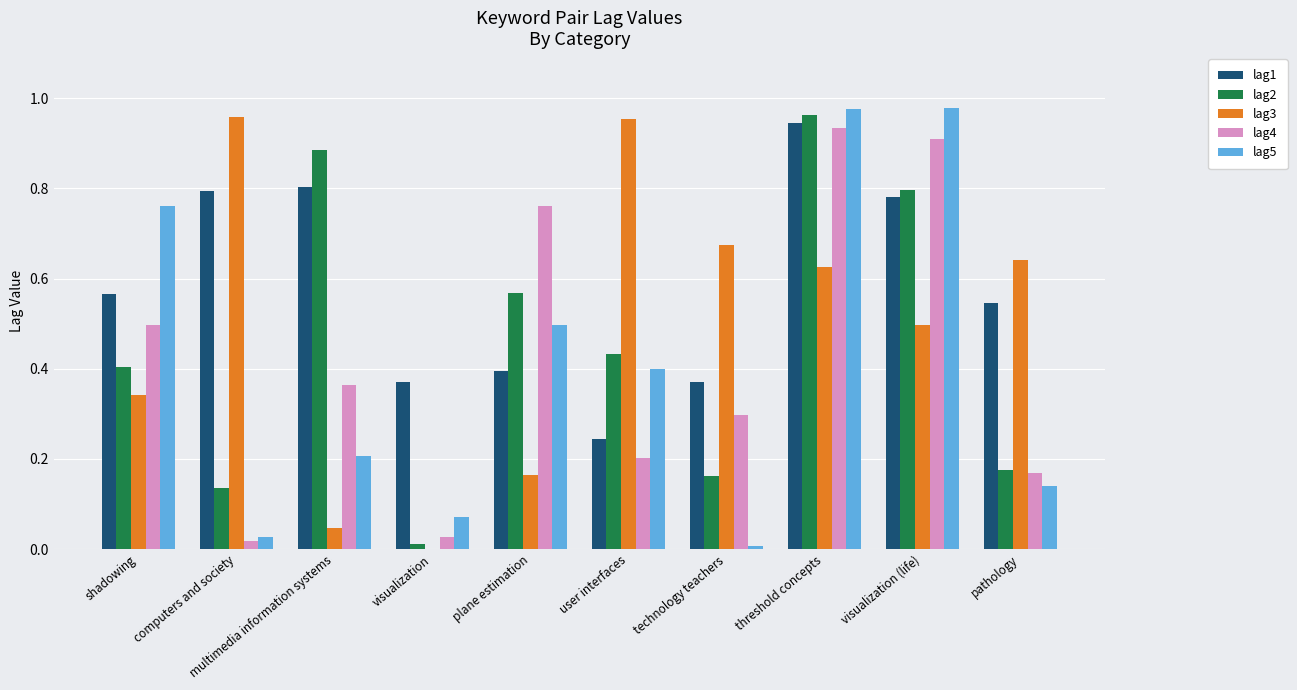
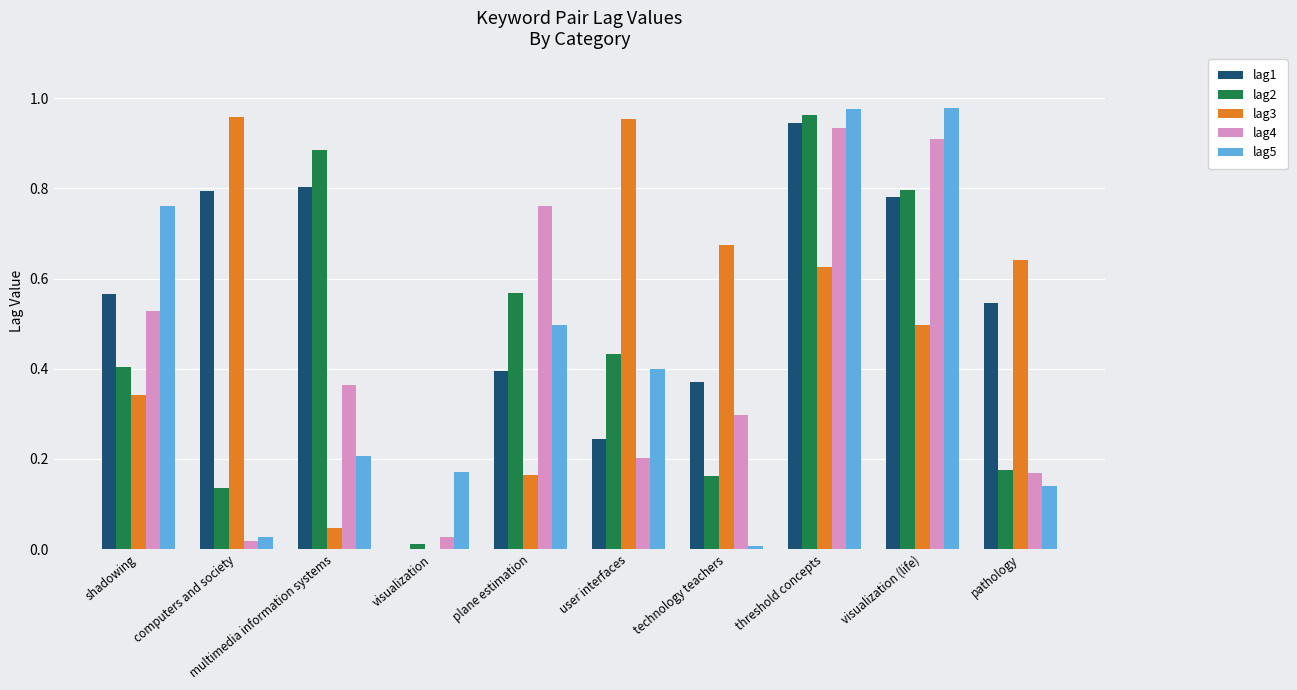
lag4, shadowing: 0.50 -> 0.53
lag1, visualization: 0.37 -> 0.00
lag5, visualization: 0.07 -> 0.17
